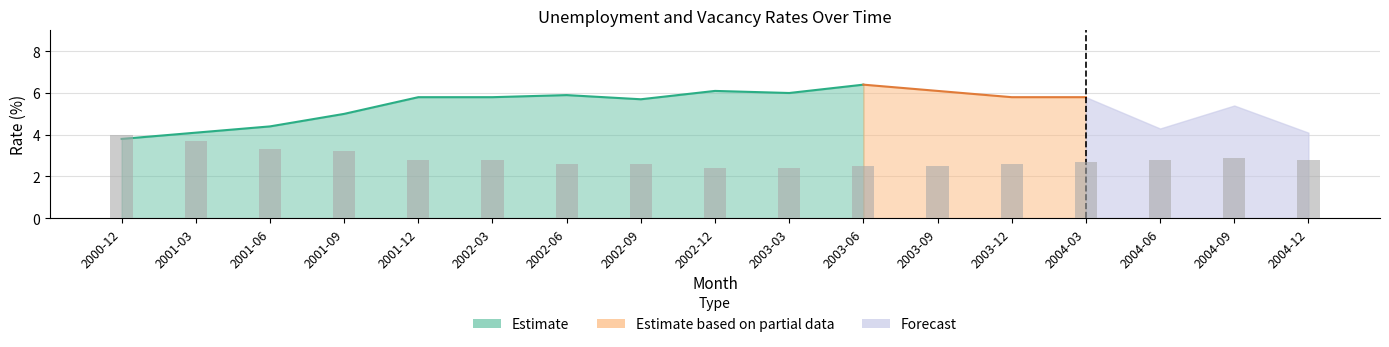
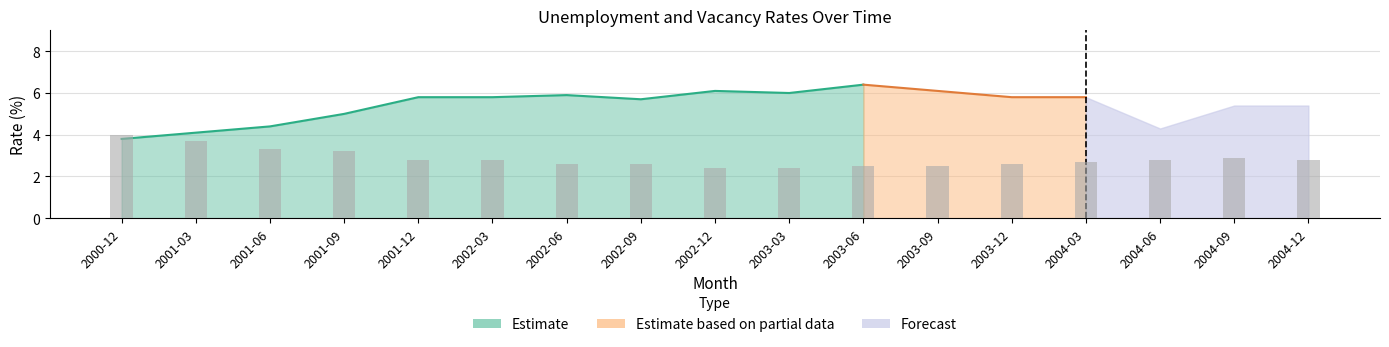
Forecast, 2004-12: 4.1 -> 5.4
